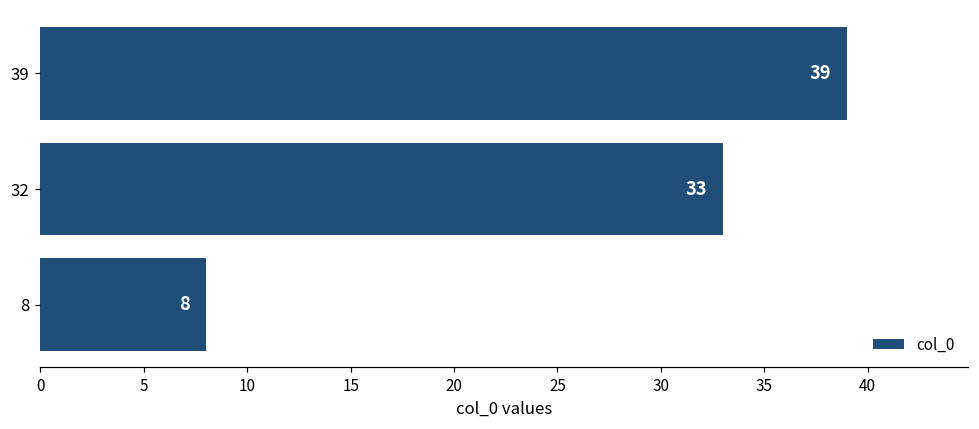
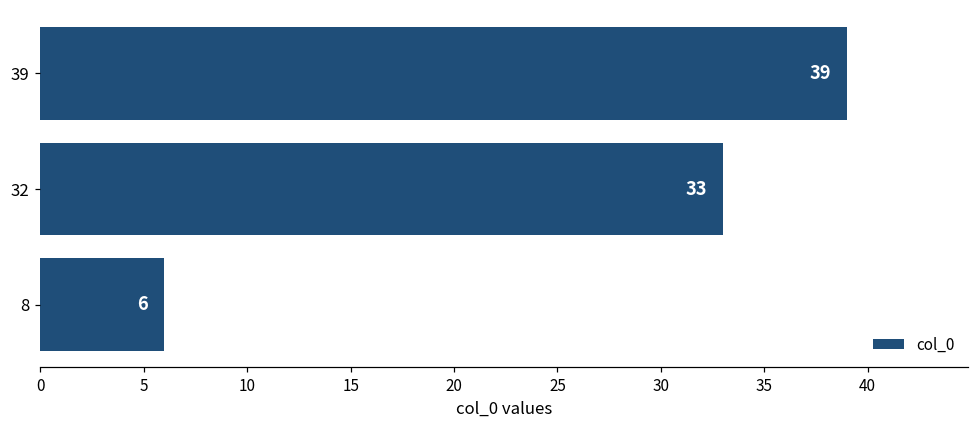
8: 8 -> 6
